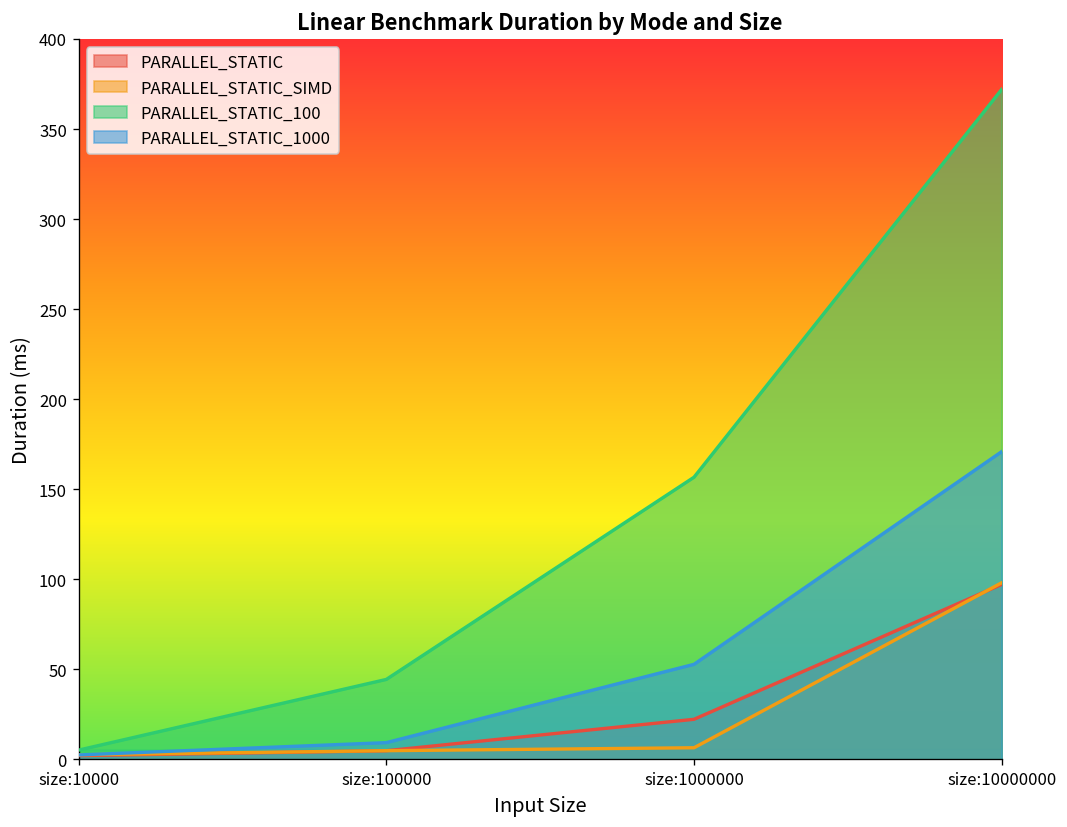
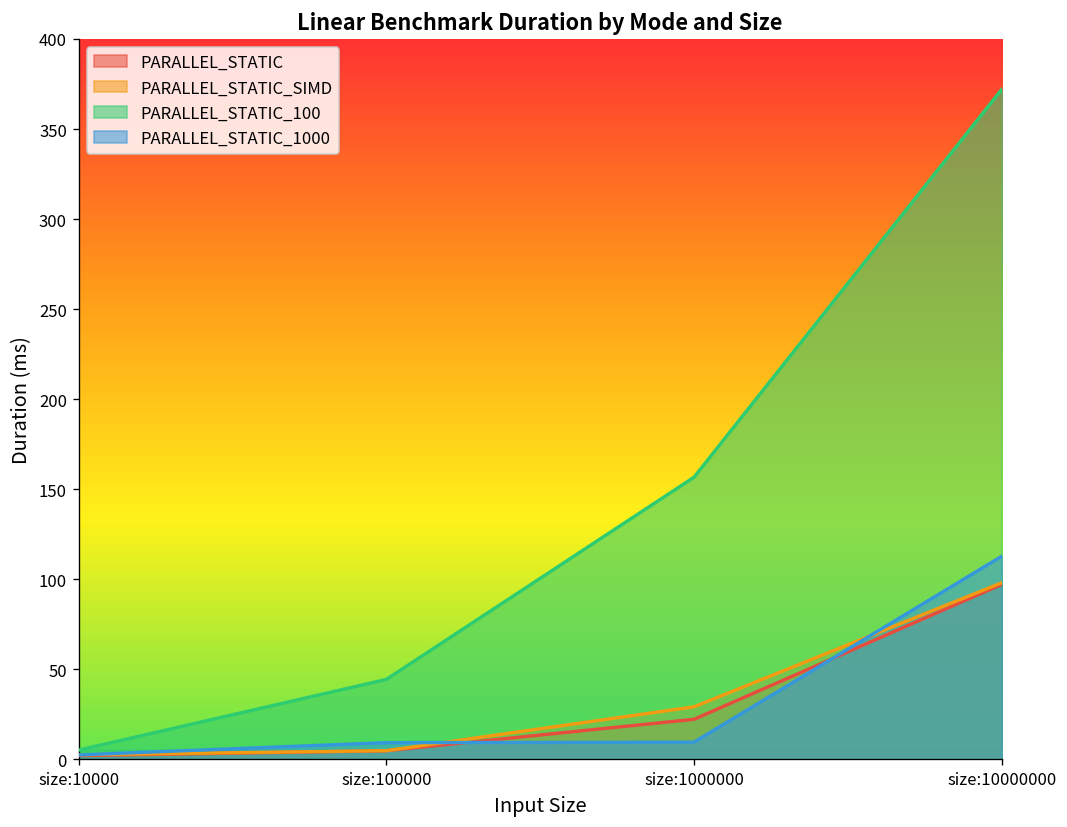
PARALLEL_STATIC_SIMD, size:1000000: 7 -> 29
PARALLEL_STATIC_1000, size:1000000: 53 -> 10
PARALLEL_STATIC_1000, size:10000000: 171 -> 113
